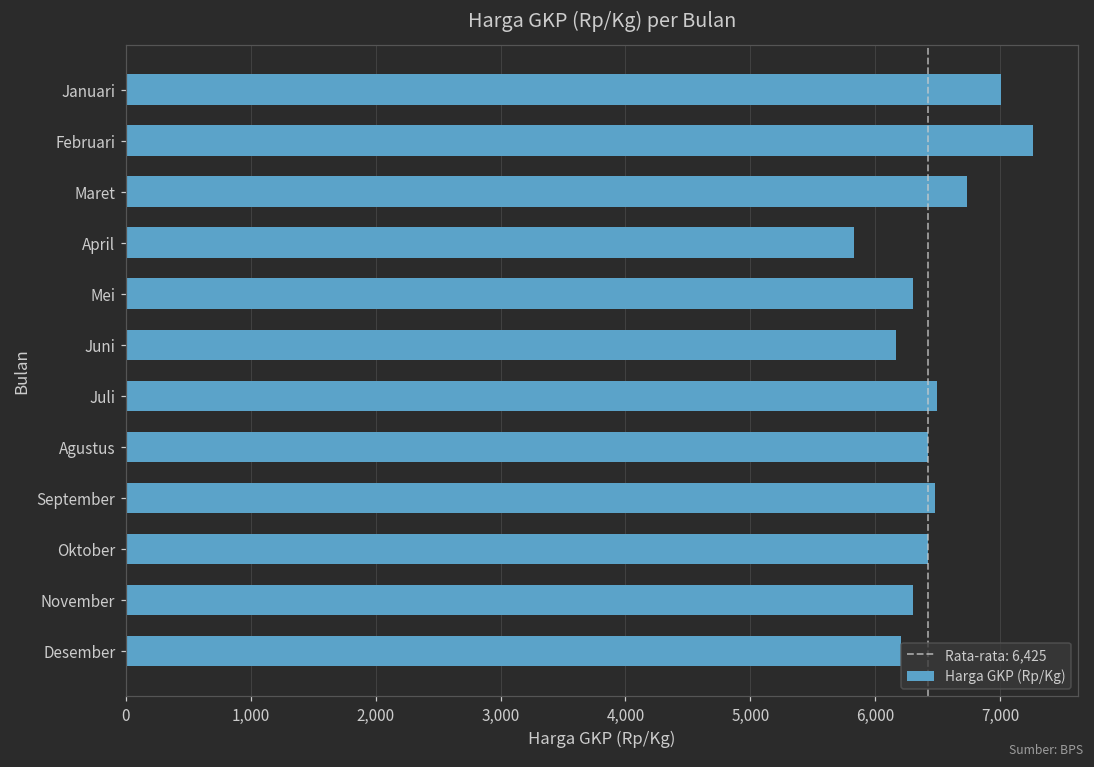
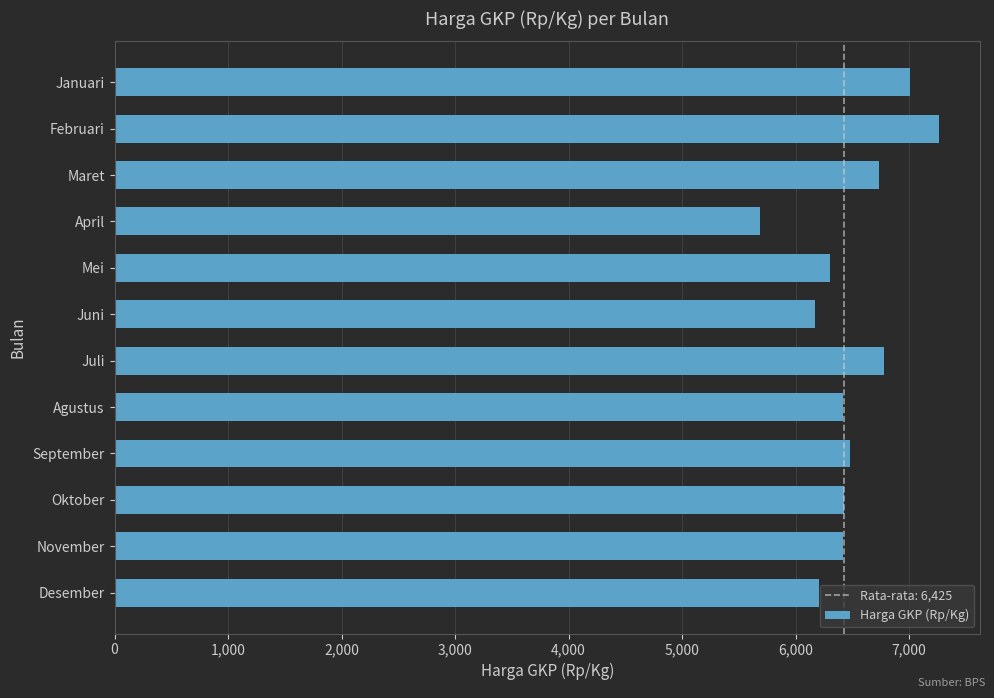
April: 5,830 -> 5,690
Juli: 6,500 -> 6,780
November: 6,300 -> 6,420
